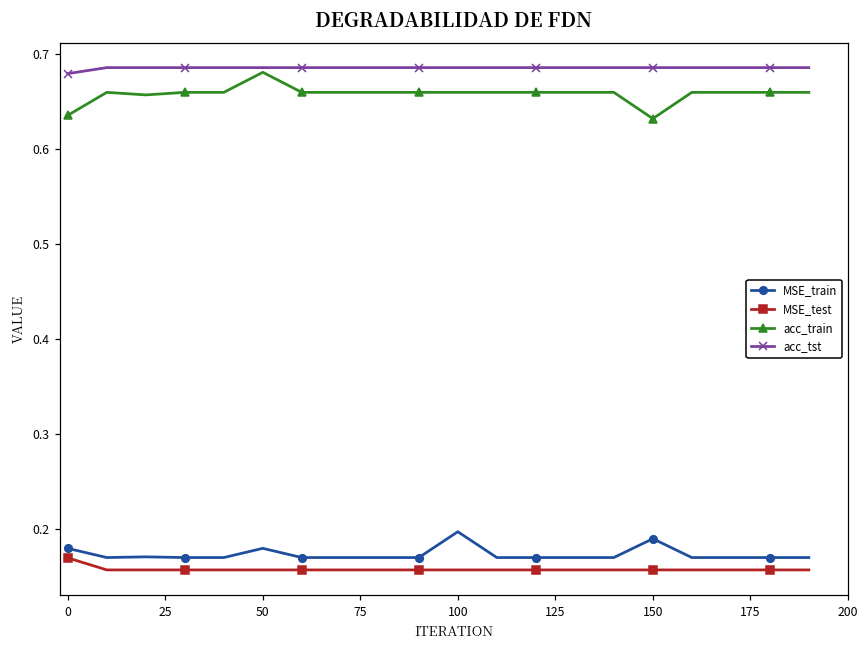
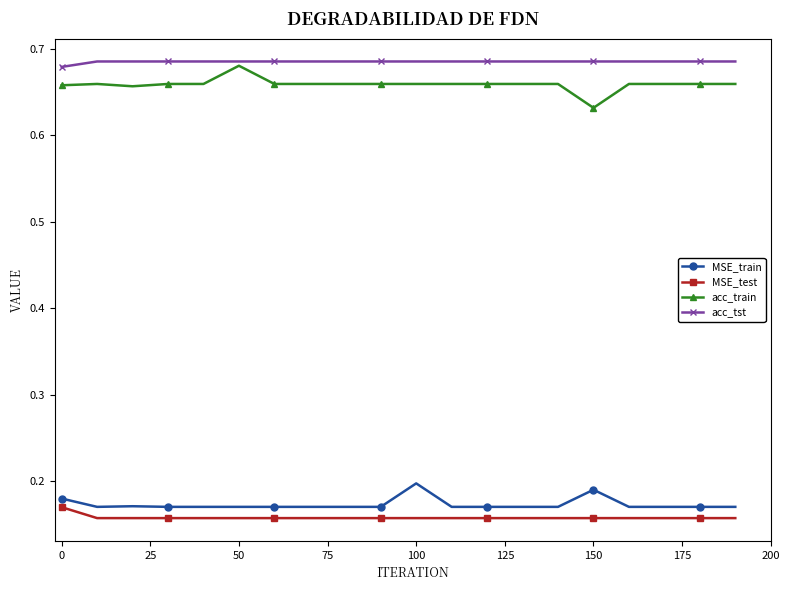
acc_train, 0: 0.64 -> 0.66
MSE_train, 50: 0.18 -> 0.17
